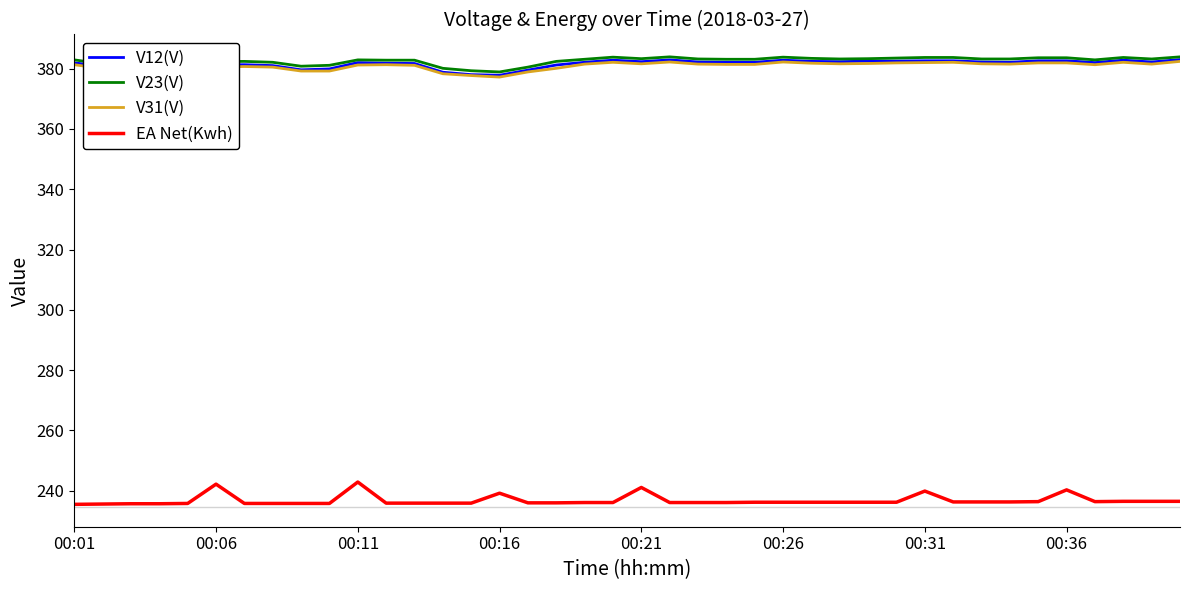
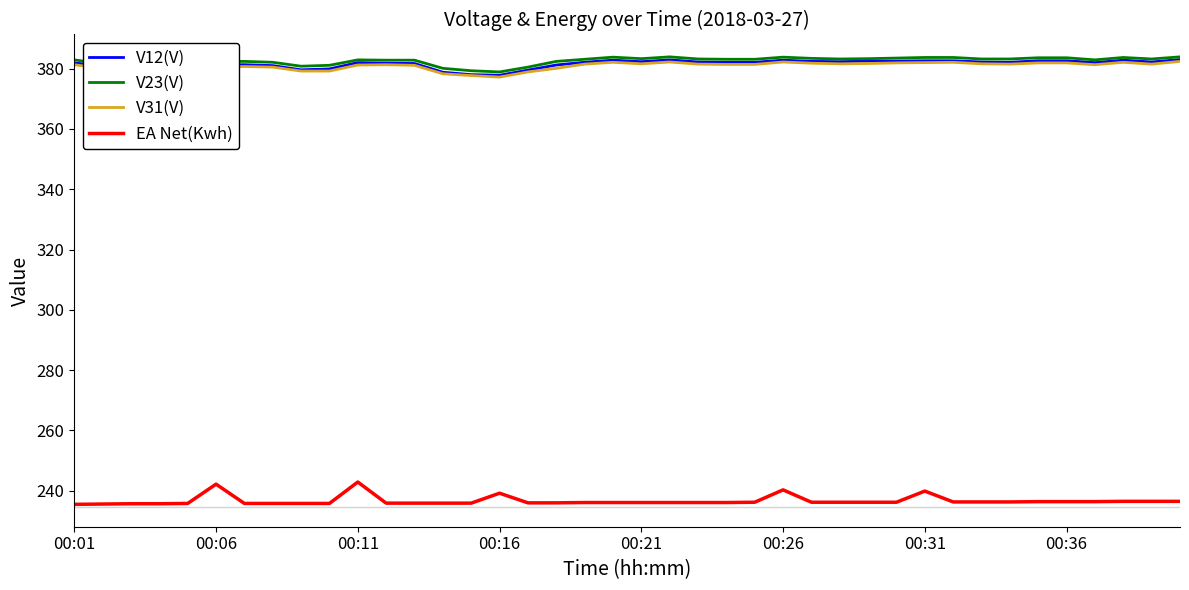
EA Net(Kwh), 00:21: 241 -> 236
EA Net(Kwh), 00:26: 236 -> 240
EA Net(Kwh), 00:36: 240 -> 236
